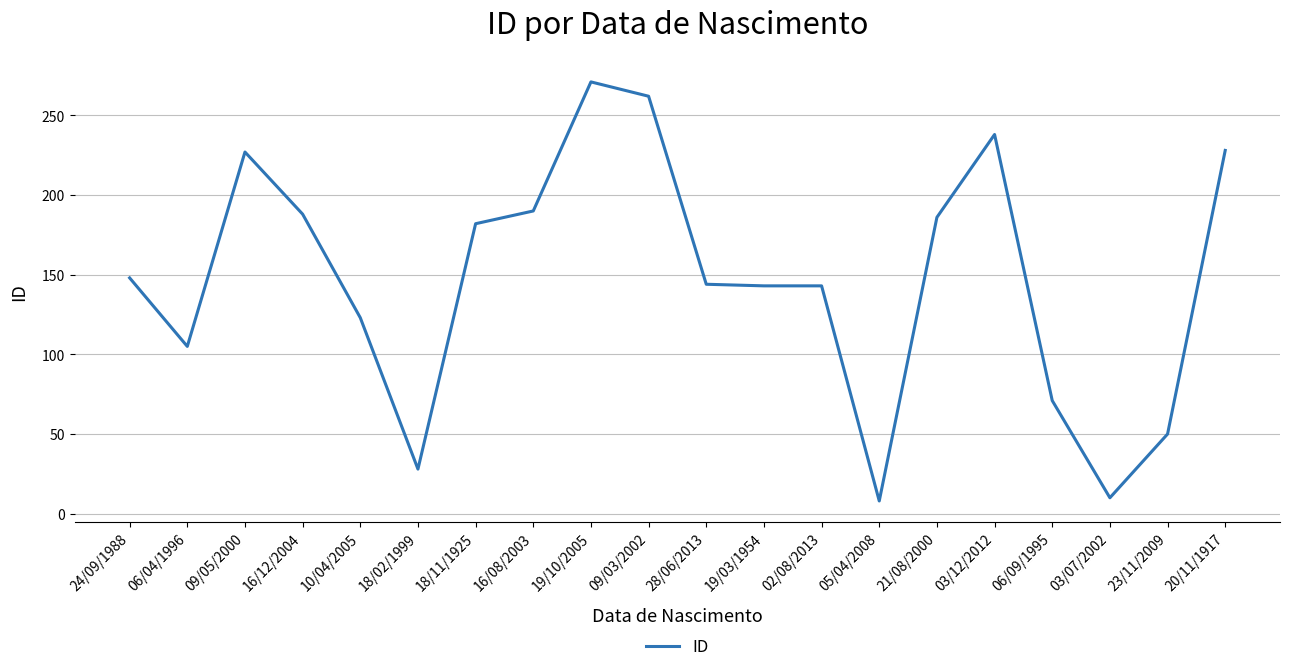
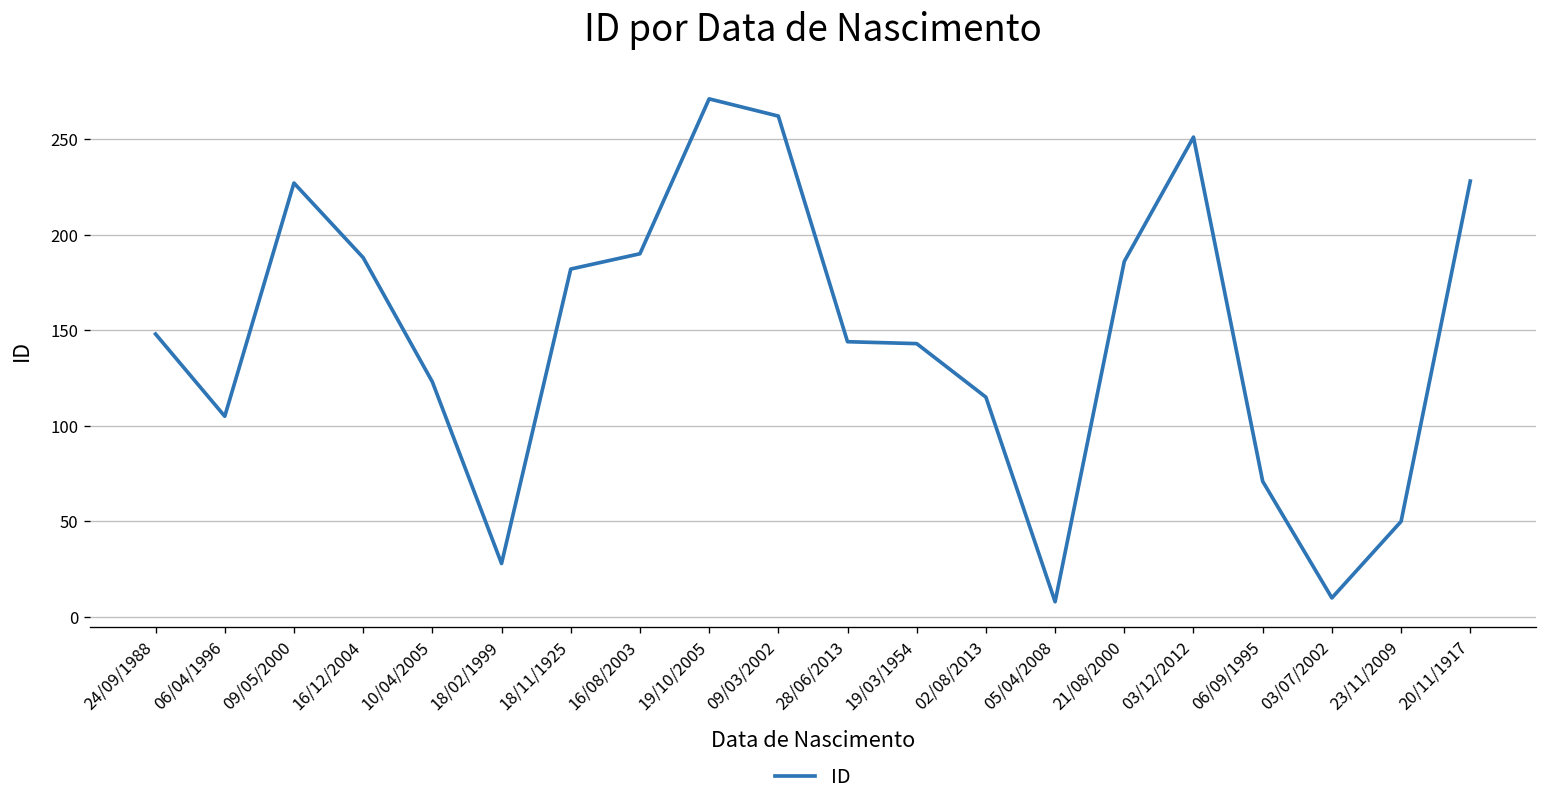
02/08/2013: 143 -> 115
03/12/2012: 238 -> 251
